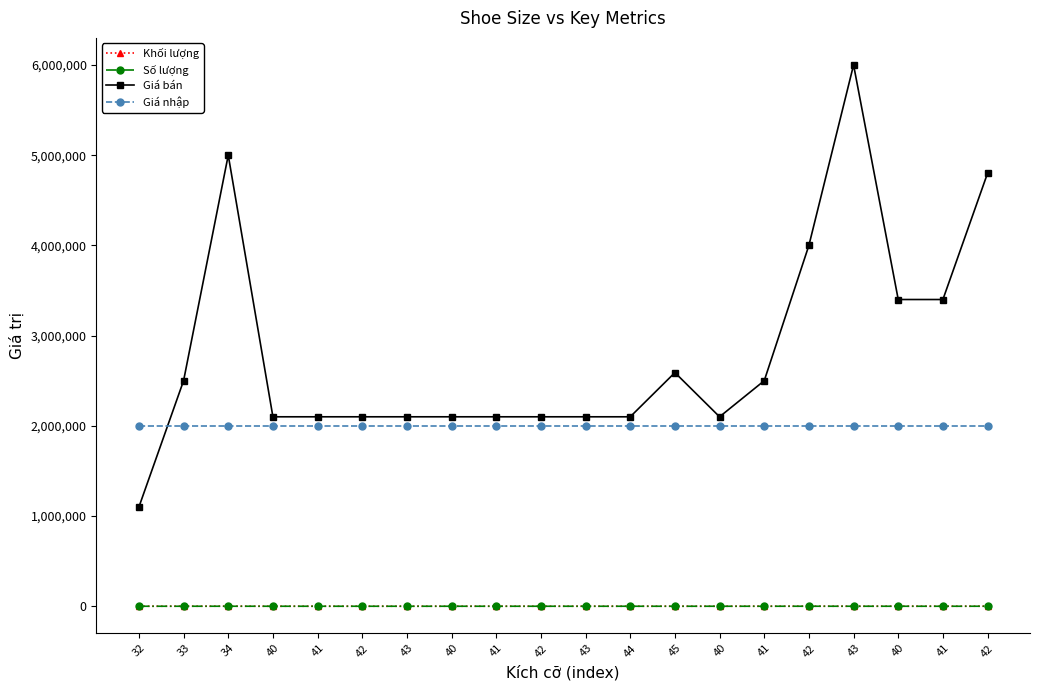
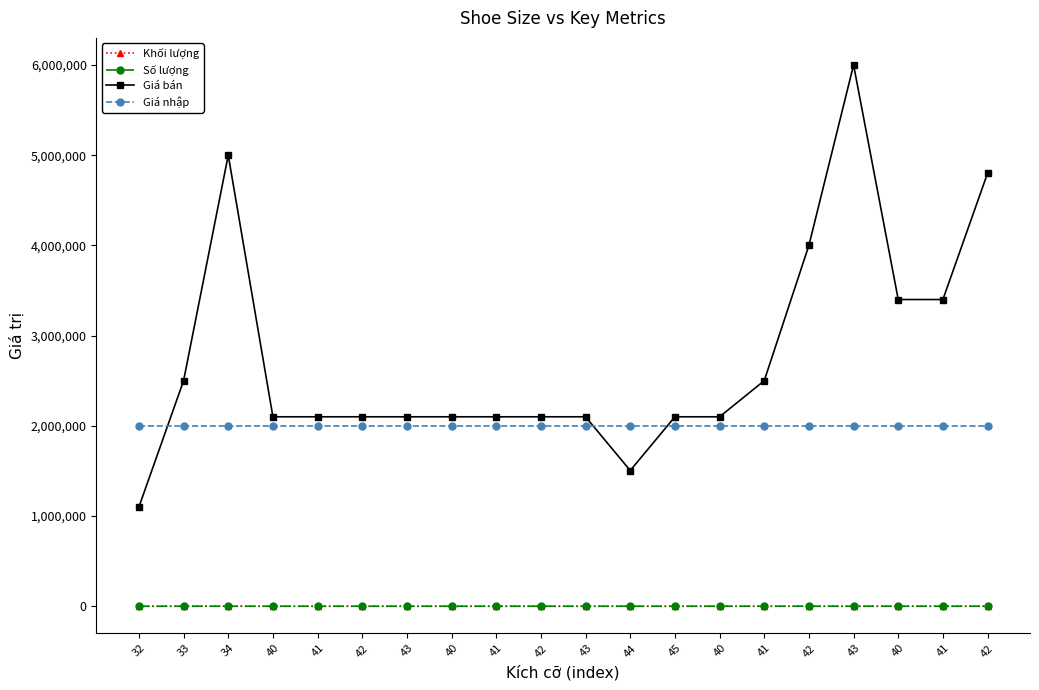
Giá bán, 44: 2,100,000 -> 1,500,000
Giá bán, 45: 2,600,000 -> 2,100,000
